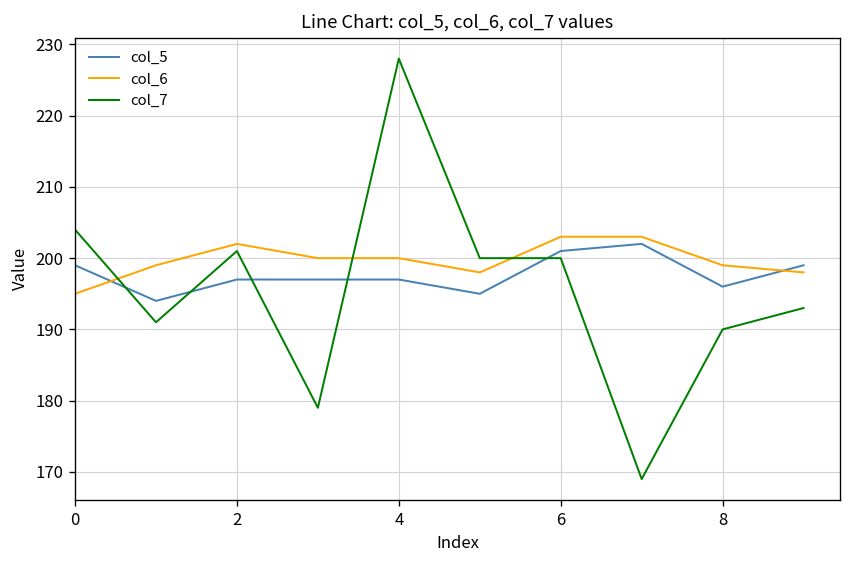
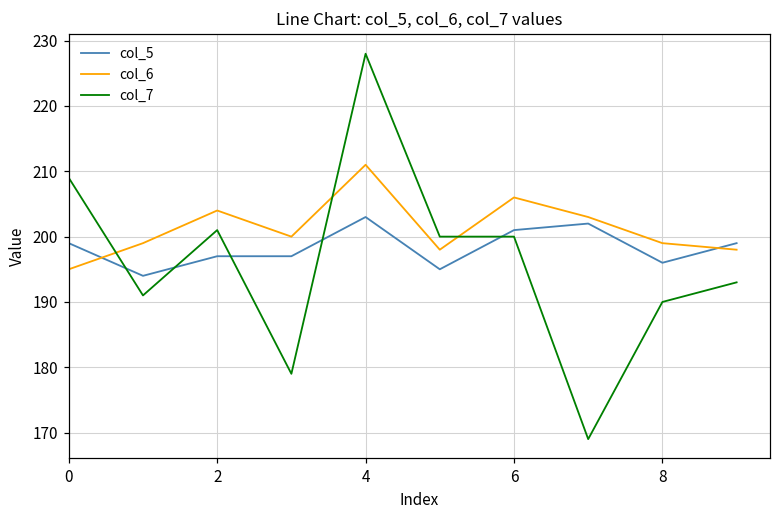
col_7, 0: 204 -> 209
col_6, 2: 202 -> 204
col_5, 4: 197 -> 203
col_6, 4: 200 -> 211
col_6, 6: 203 -> 206
